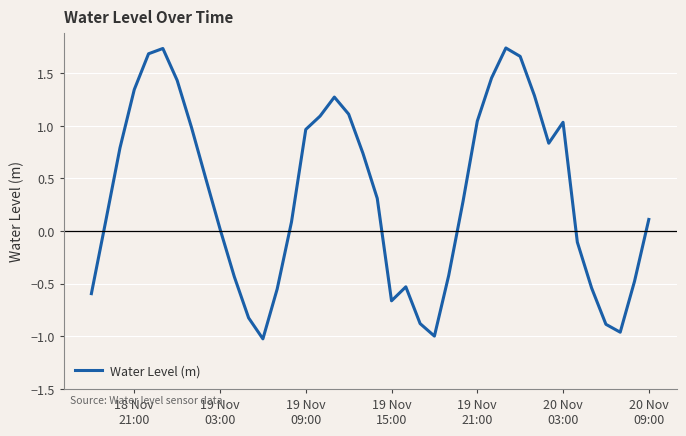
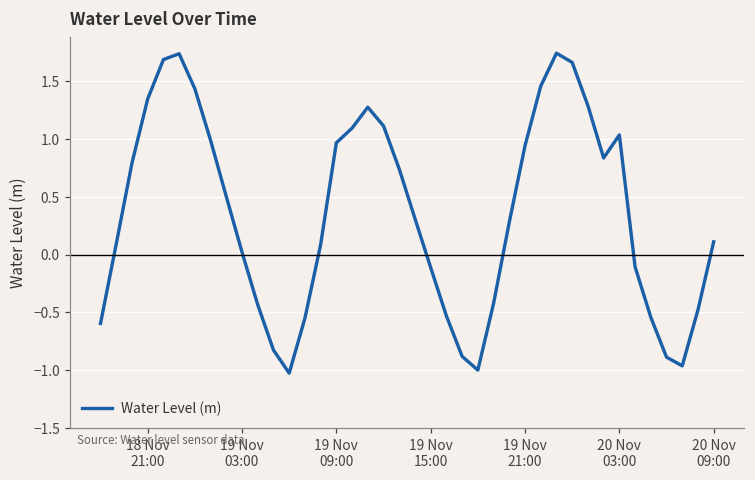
19 Nov 15:00: -0.66 -> -0.11
19 Nov 21:00: 1.04 -> 0.94
